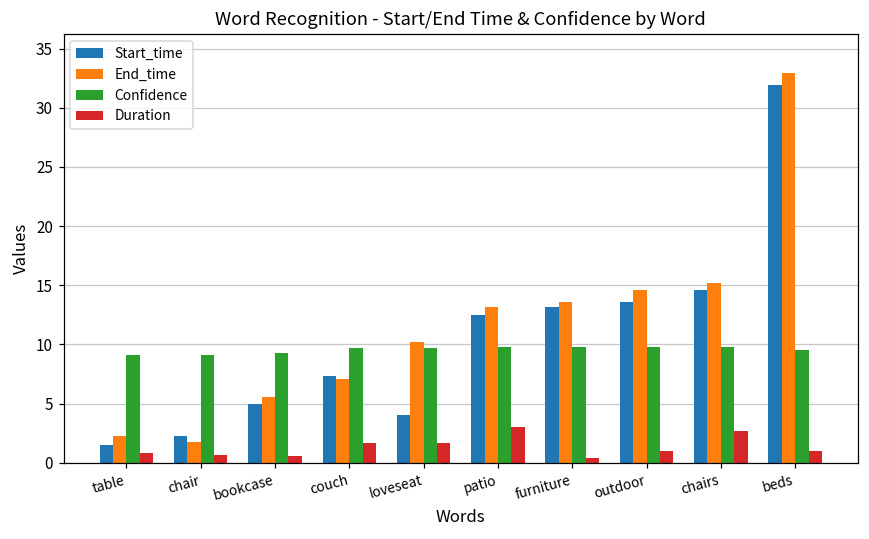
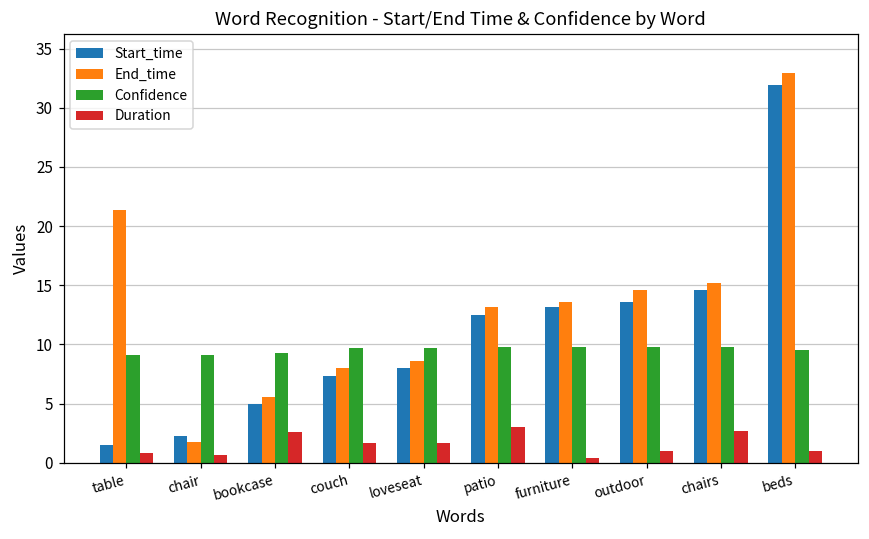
End_time, table: 2.3 -> 21.4
Duration, bookcase: 0.6 -> 2.6
End_time, couch: 7.1 -> 8.0
Start_time, loveseat: 4 -> 8
End_time, loveseat: 10.2 -> 8.6
